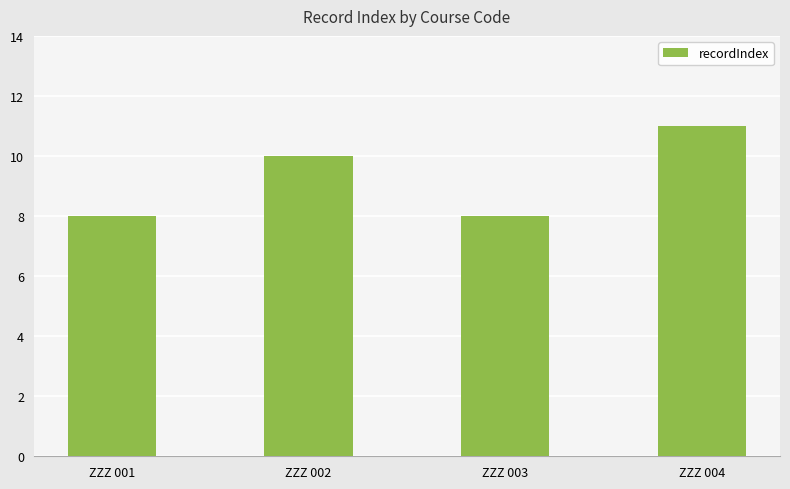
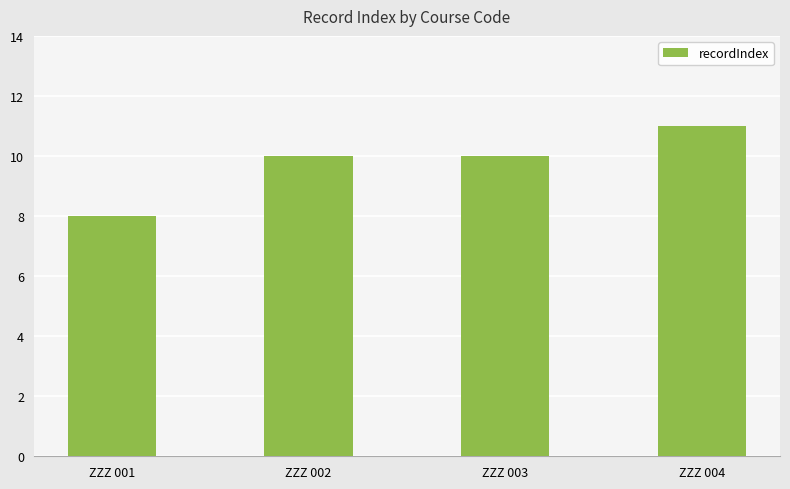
ZZZ 003: 8 -> 10
